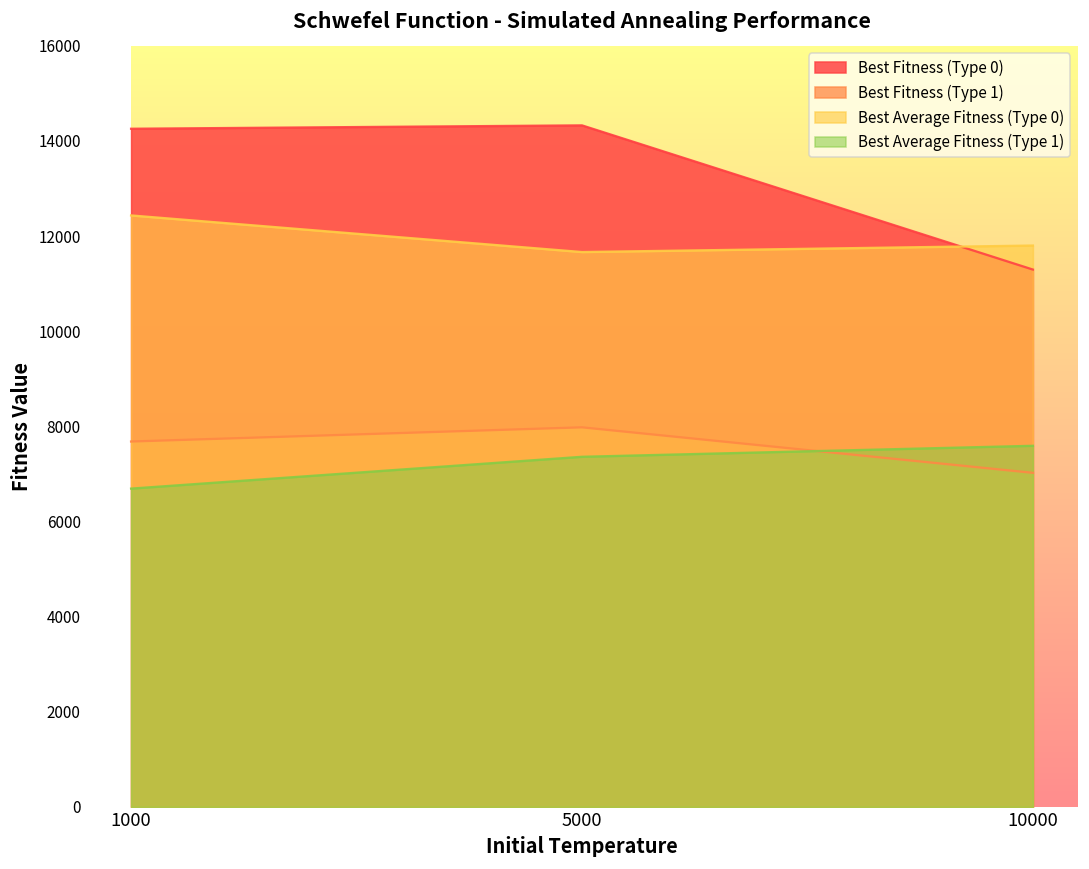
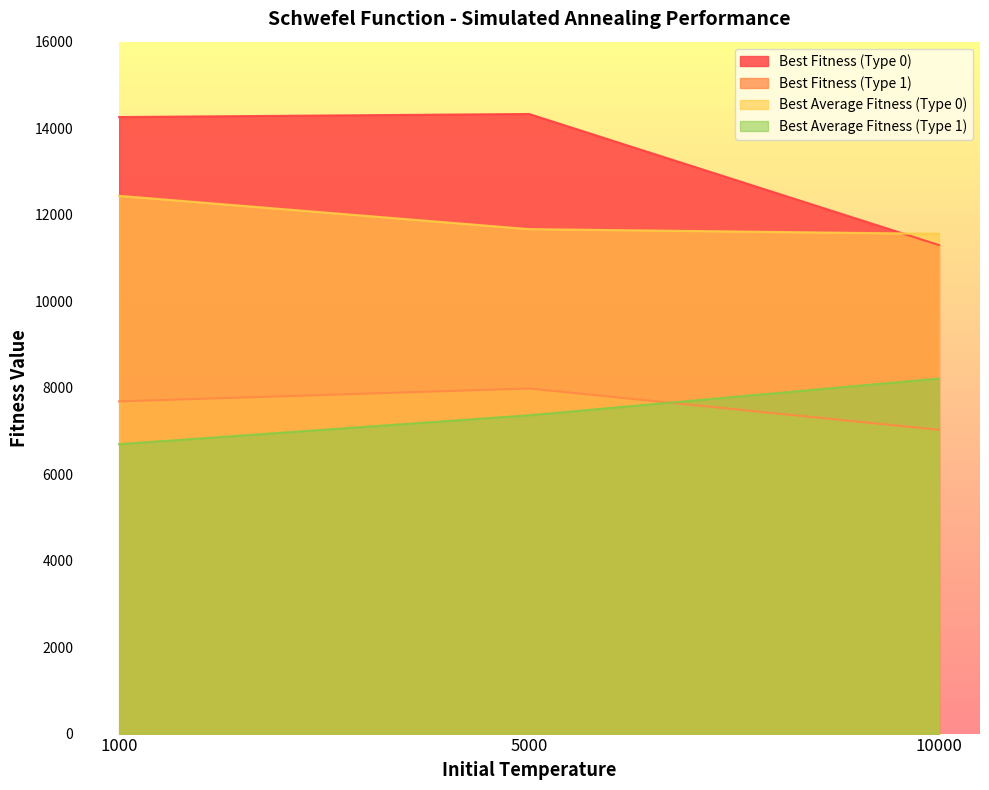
Best Average Fitness (Type 0), 10000: 11800 -> 11600
Best Average Fitness (Type 1), 10000: 7600 -> 8200
